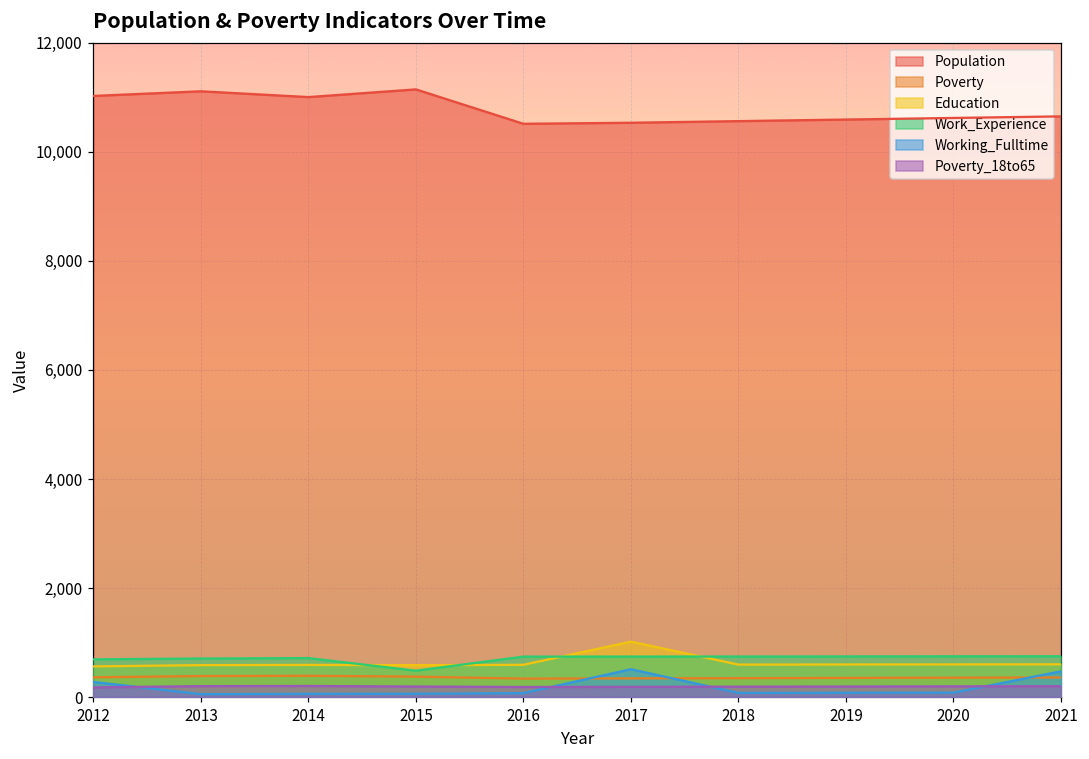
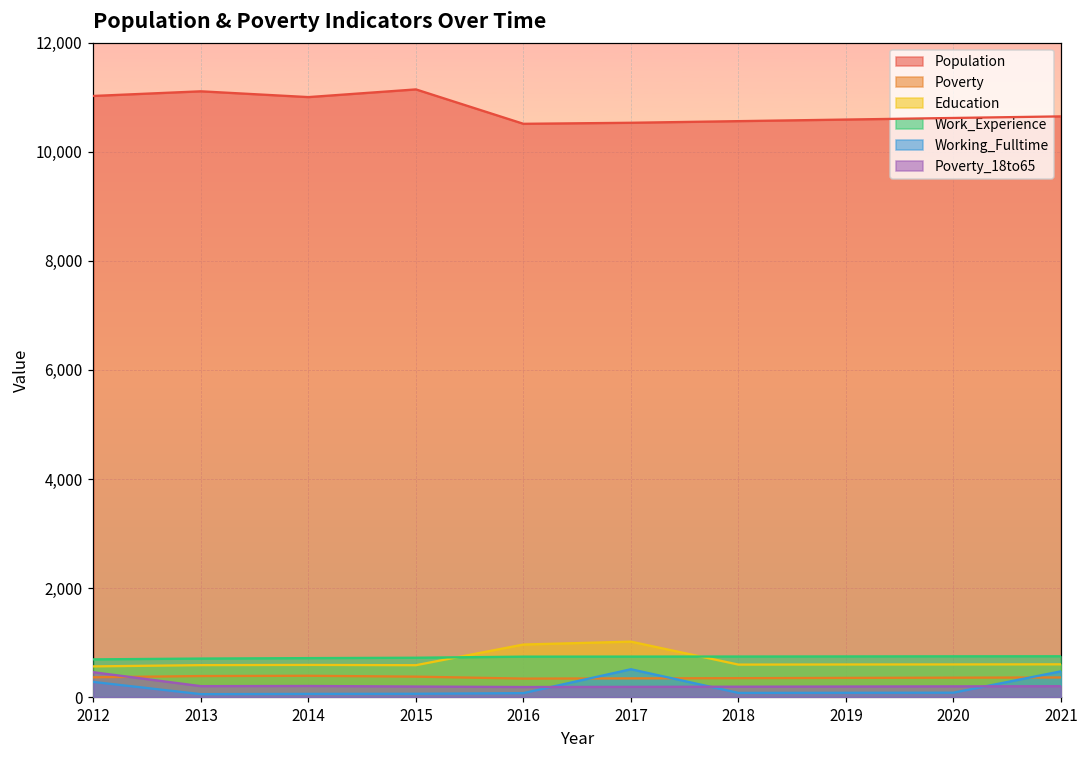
Poverty_18to65, 2012: 200 -> 500
Work_Experience, 2015: 500 -> 700
Education, 2016: 600 -> 1,000
